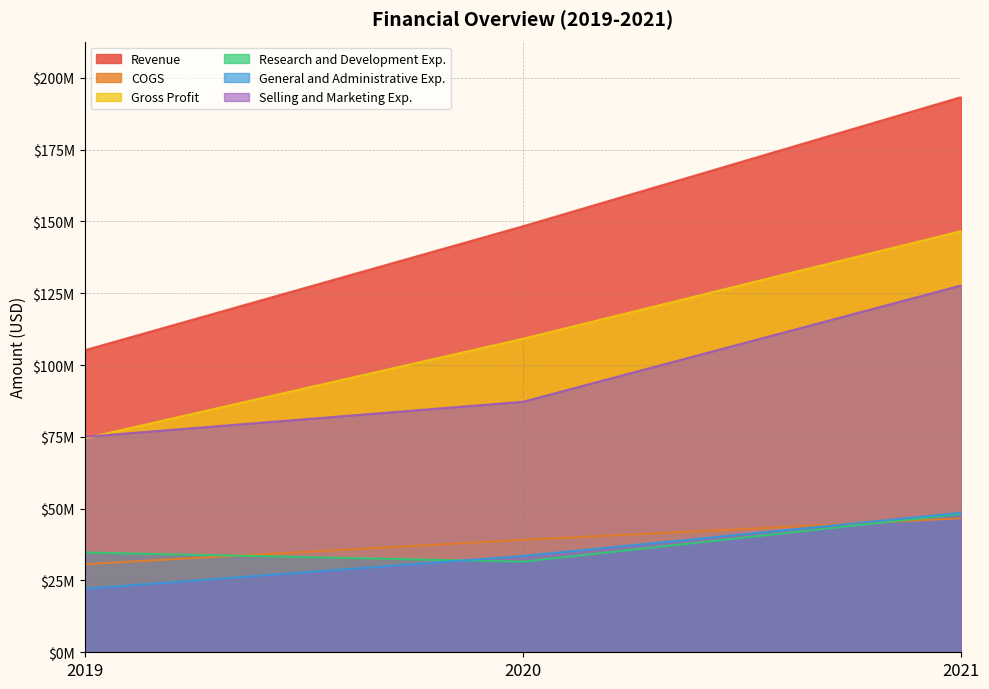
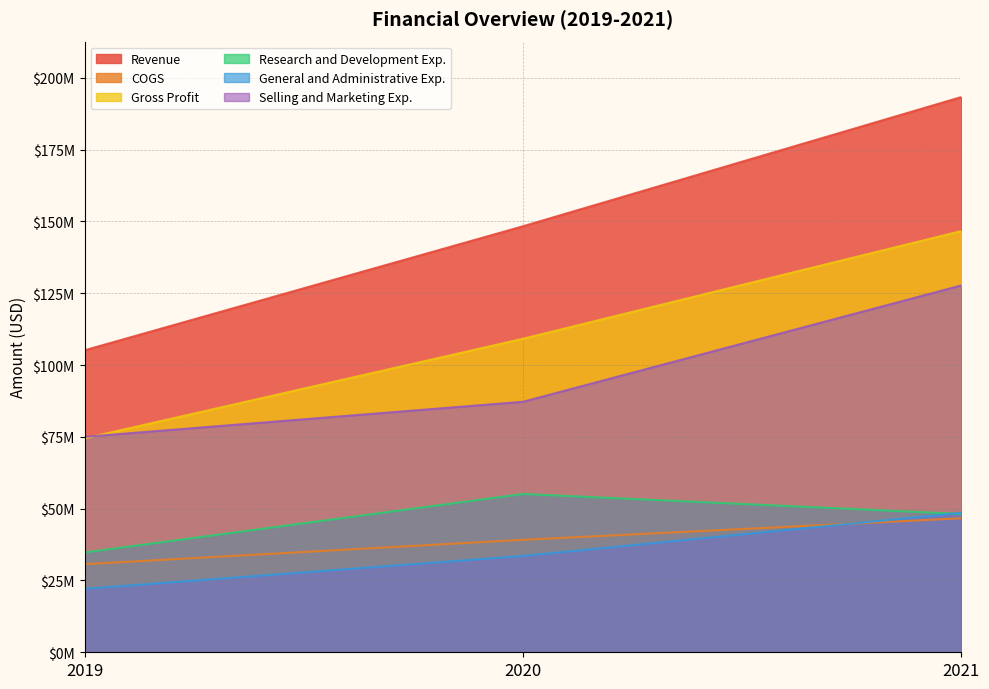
Research and Development Exp., 2020: $32000000 -> $55000000
